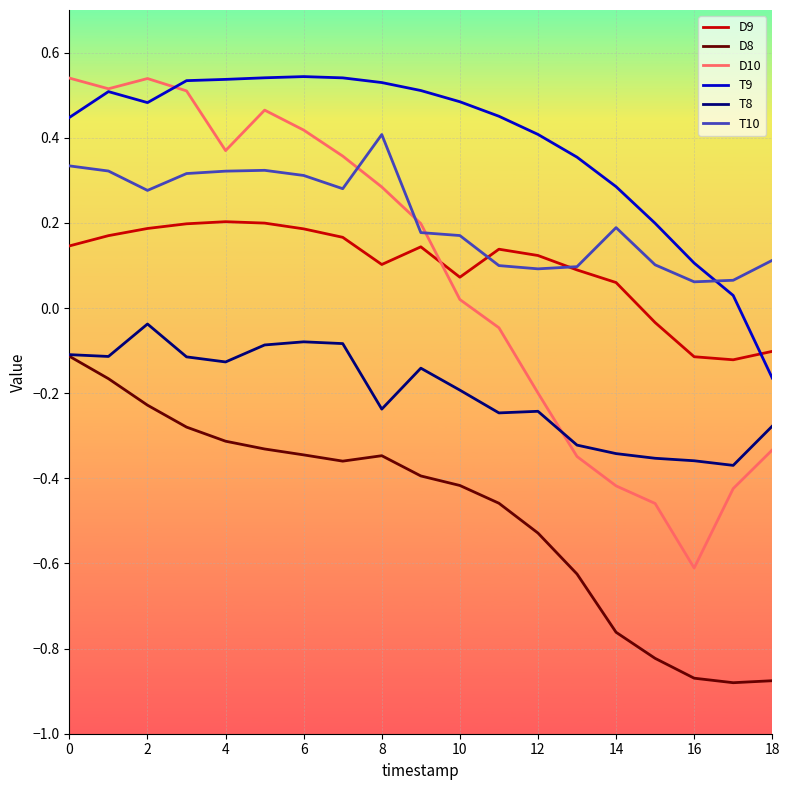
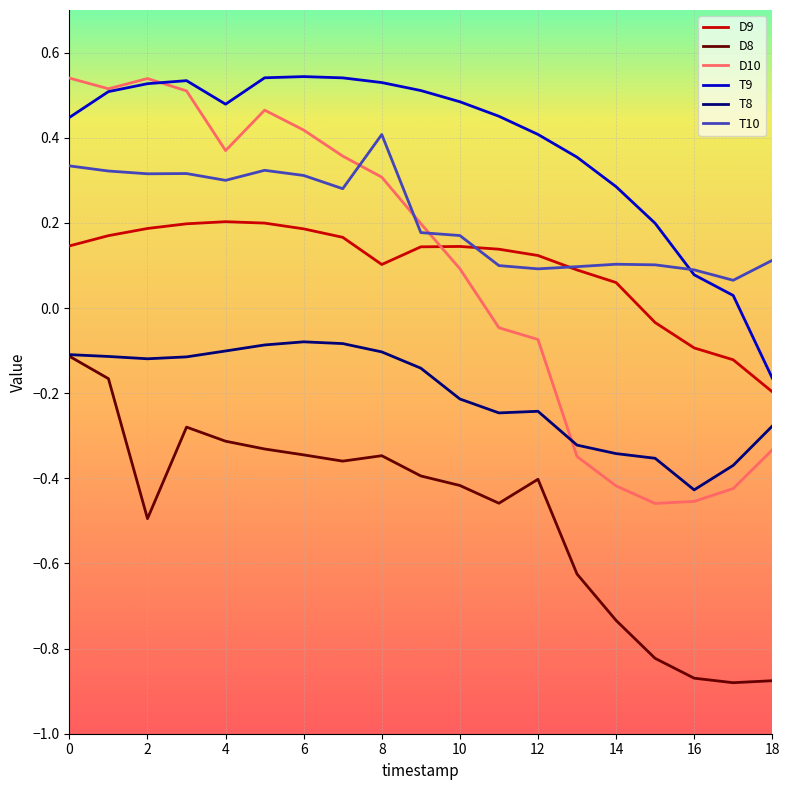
D8, 2: -0.23 -> -0.49
T9, 2: 0.48 -> 0.53
T8, 2: -0.04 -> -0.12
T10, 2: 0.28 -> 0.32
T9, 4: 0.54 -> 0.48
T8, 4: -0.13 -> -0.10
T10, 4: 0.32 -> 0.30
D10, 8: 0.28 -> 0.31
T8, 8: -0.24 -> -0.10
D9, 10: 0.07 -> 0.14
D10, 10: 0.02 -> 0.09
T8, 10: -0.19 -> -0.21
D8, 12: -0.53 -> -0.40
D10, 12: -0.20 -> -0.07
D8, 14: -0.76 -> -0.73
T10, 14: 0.19 -> 0.10
D9, 16: -0.11 -> -0.09
D10, 16: -0.61 -> -0.45
T9, 16: 0.11 -> 0.08
T8, 16: -0.36 -> -0.43
T10, 16: 0.06 -> 0.09
D9, 18: -0.10 -> -0.20
